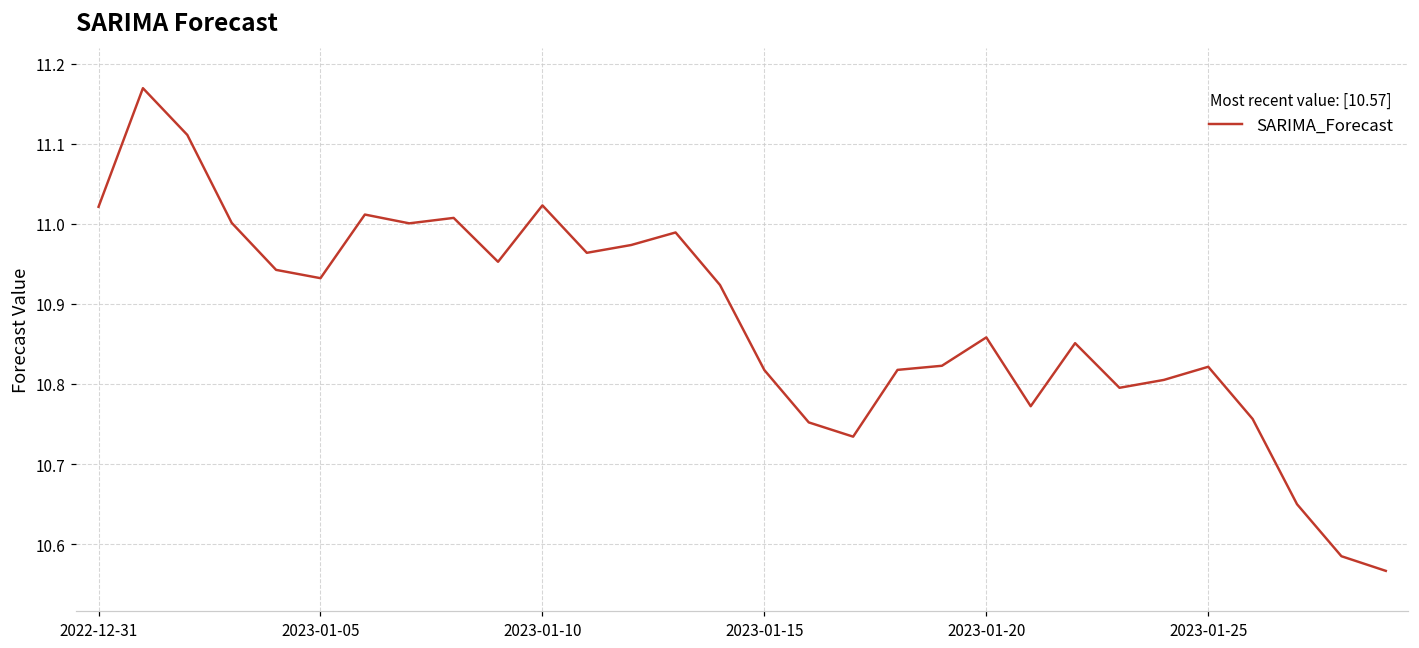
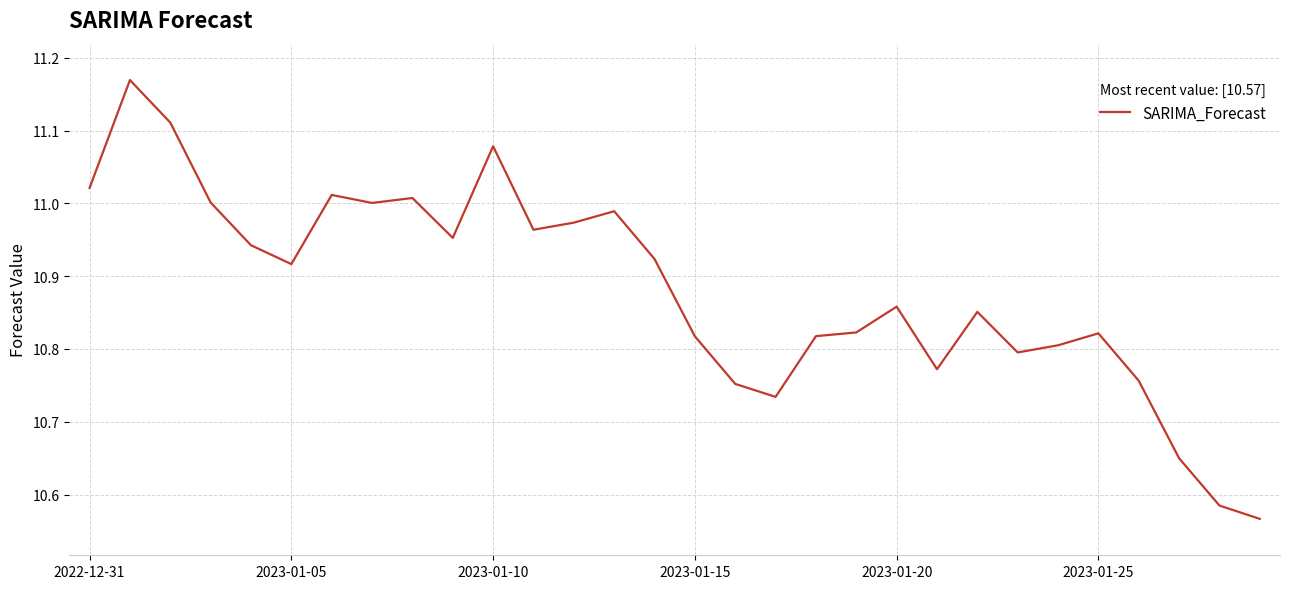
2023-01-05: 10.93 -> 10.92
2023-01-10: 11.02 -> 11.08
